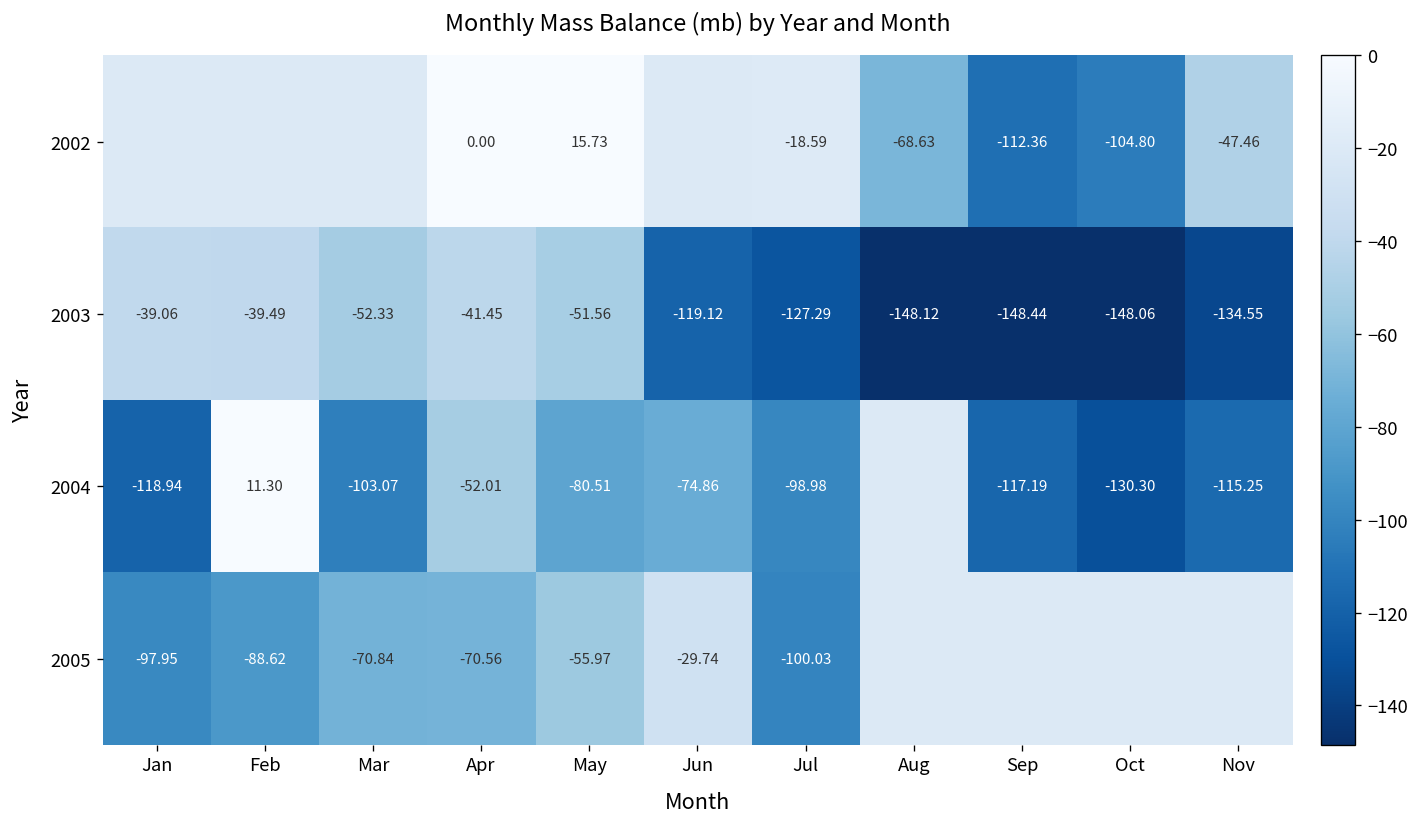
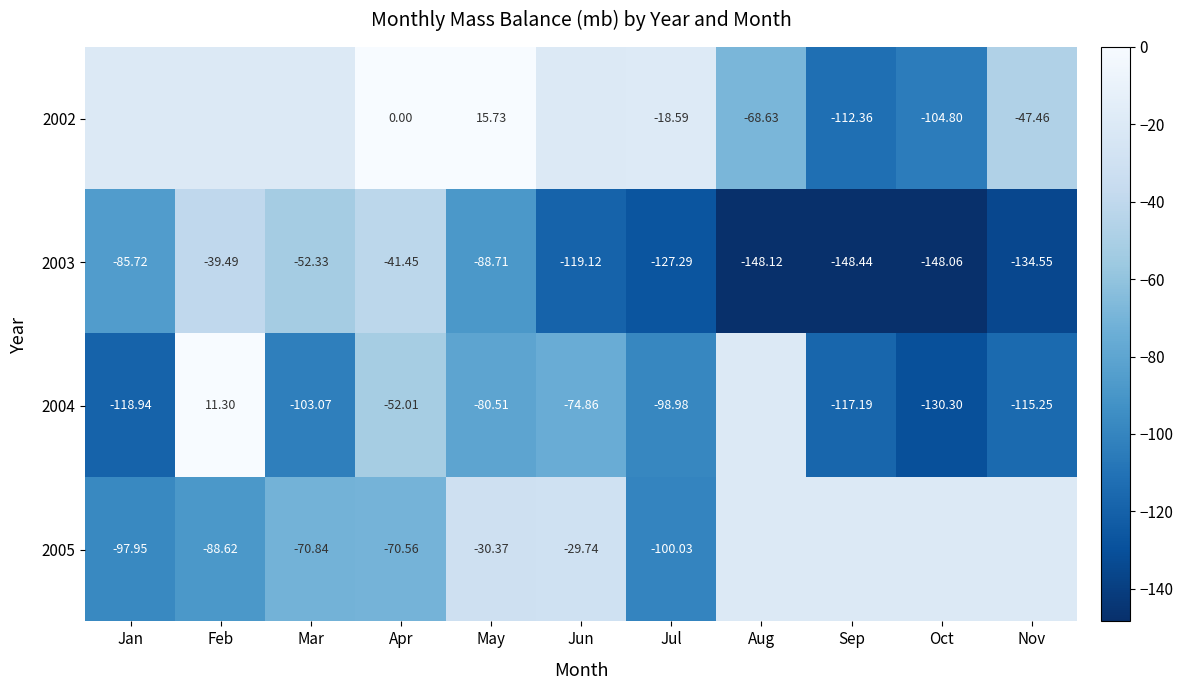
2003, Jan: -39.06 -> -85.72
2003, May: -51.56 -> -88.71
2005, May: -55.97 -> -30.37
